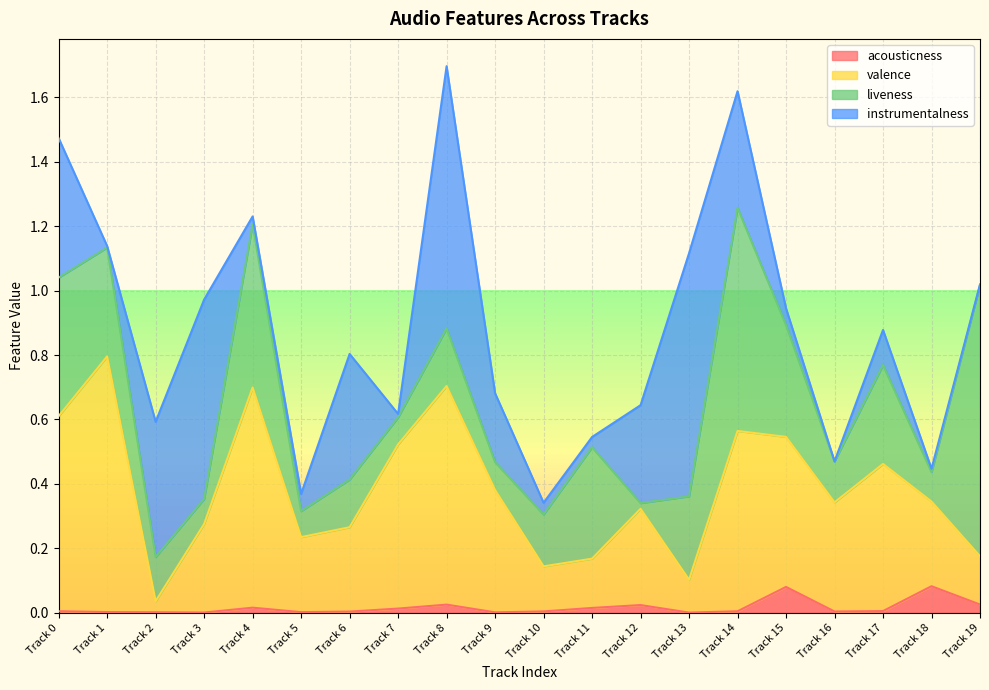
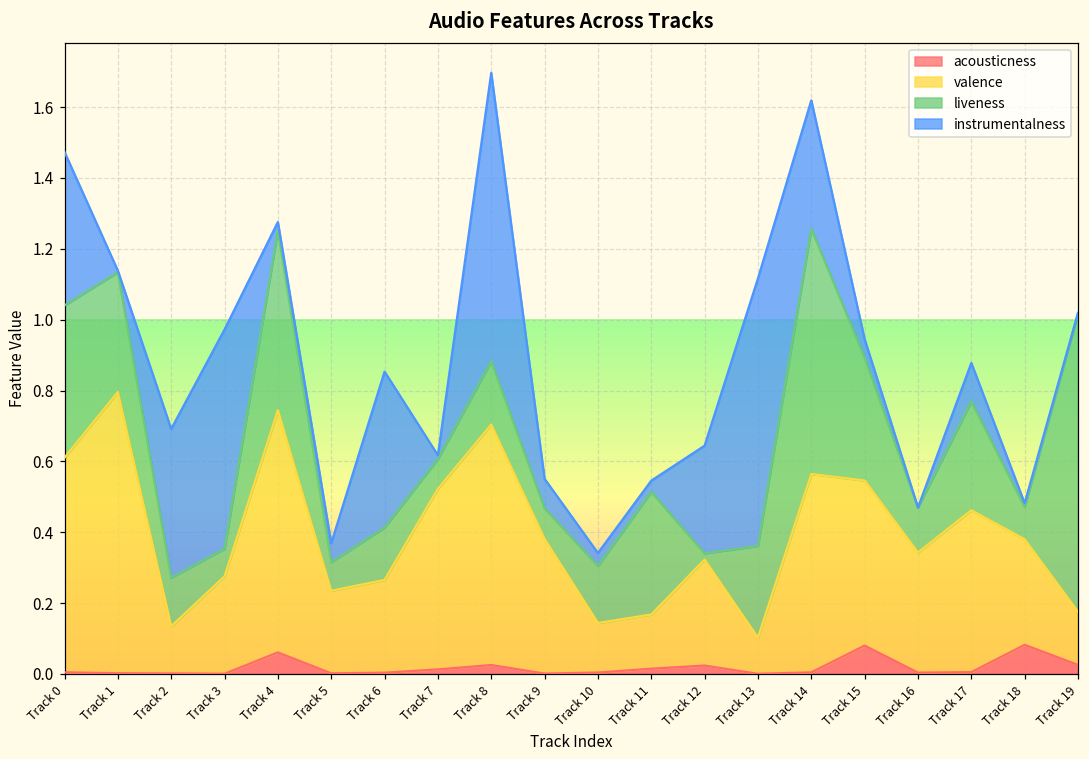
valence, Track 2: 0.03 -> 0.13
acousticness, Track 4: 0.02 -> 0.06
instrumentalness, Track 6: 0.39 -> 0.44
instrumentalness, Track 9: 0.21 -> 0.08
valence, Track 18: 0.26 -> 0.30
